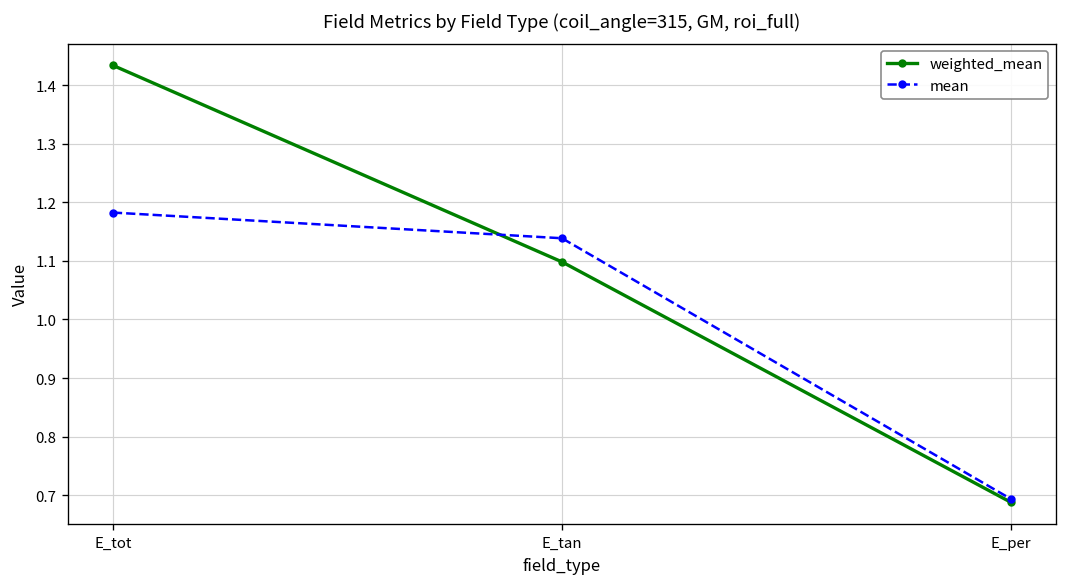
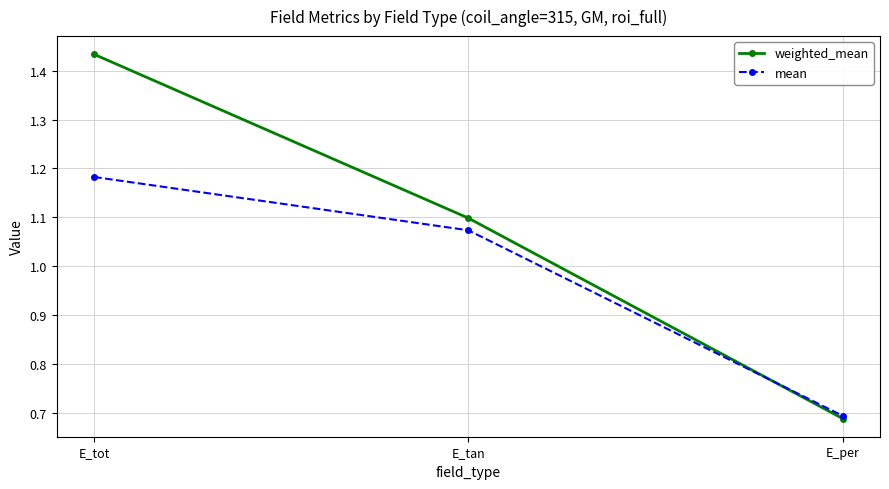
mean, E_tan: 1.14 -> 1.07
